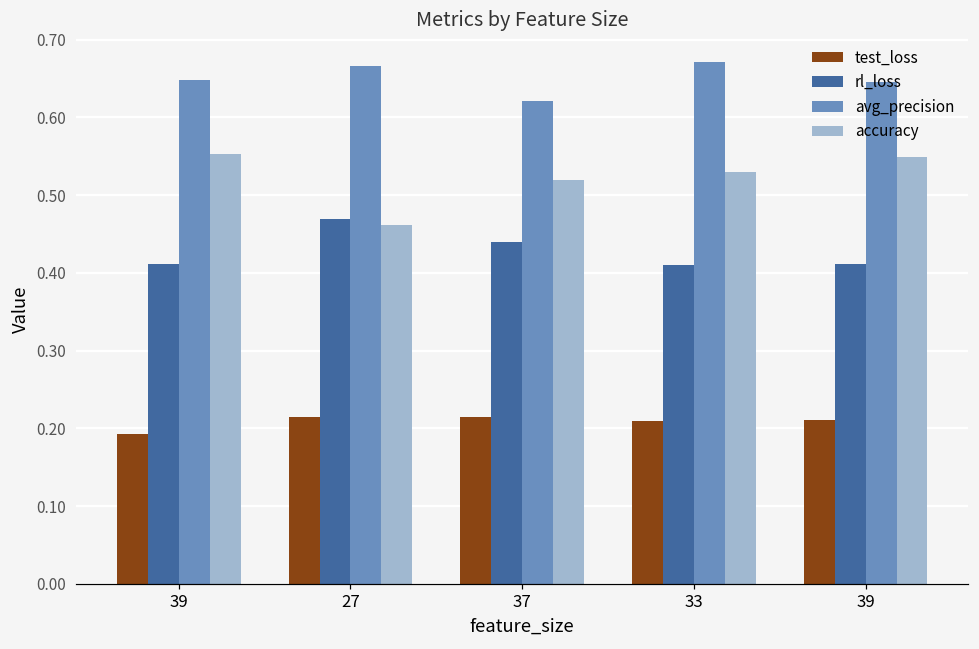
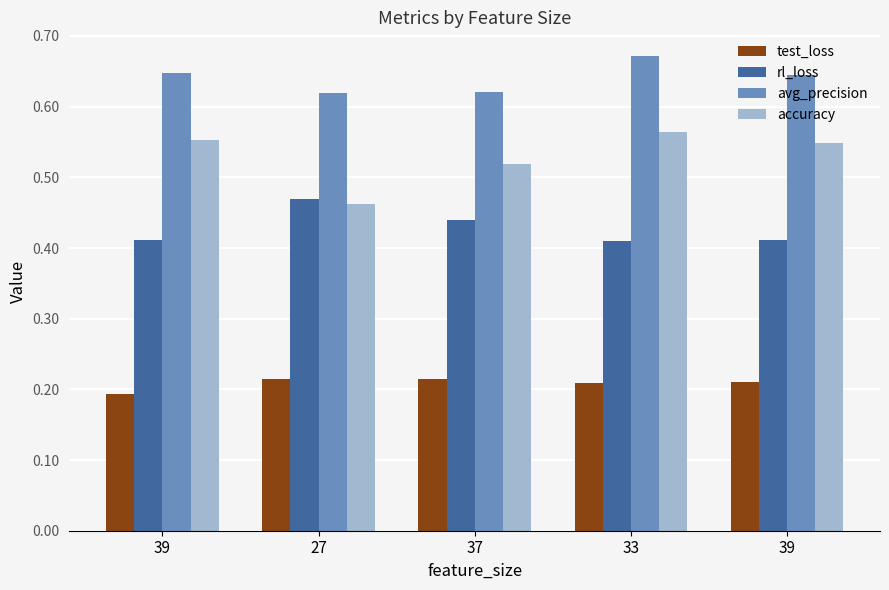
avg_precision, 27: 0.67 -> 0.62
accuracy, 33: 0.53 -> 0.56
